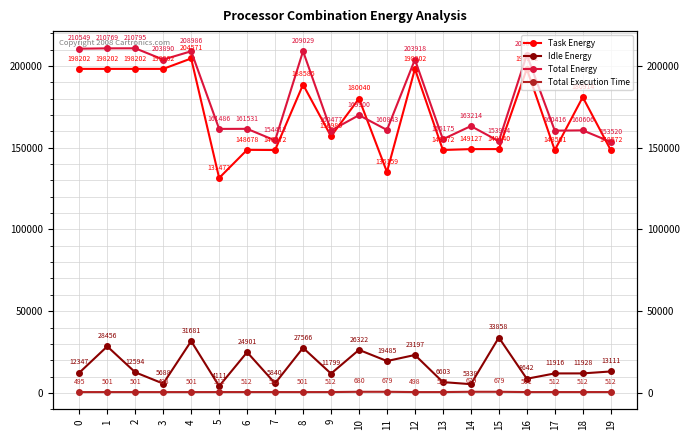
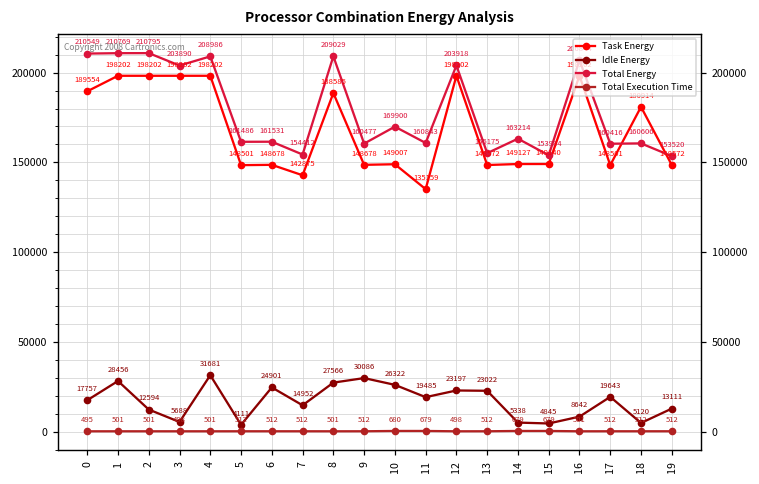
Task Energy, 0: 198202 -> 189554
Idle Energy, 0: 12347 -> 17757
Task Energy, 4: 204571 -> 198202
Task Energy, 5: 131472 -> 148501
Task Energy, 7: 148572 -> 142875
Idle Energy, 7: 5840 -> 14952
Task Energy, 9: 156980 -> 148678
Idle Energy, 9: 11799 -> 30086
Task Energy, 10: 180040 -> 149007
Idle Energy, 13: 6603 -> 23022
Idle Energy, 15: 33858 -> 4845
Idle Energy, 17: 11916 -> 19643
Idle Energy, 18: 11928 -> 5120
